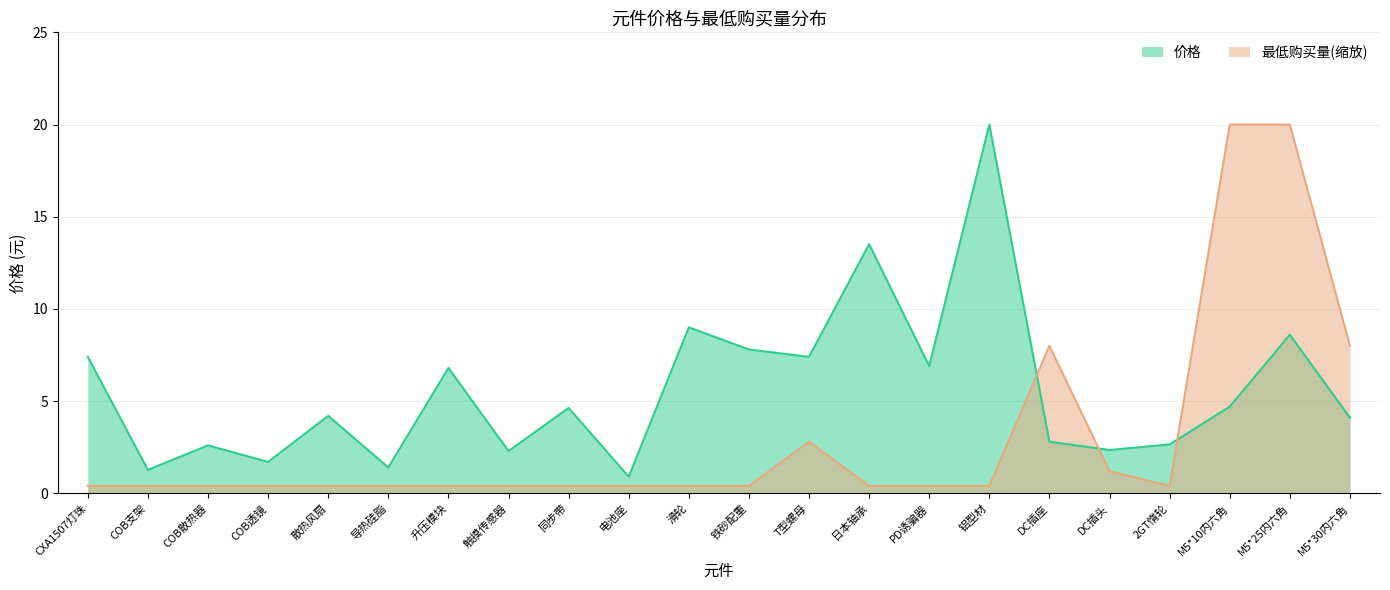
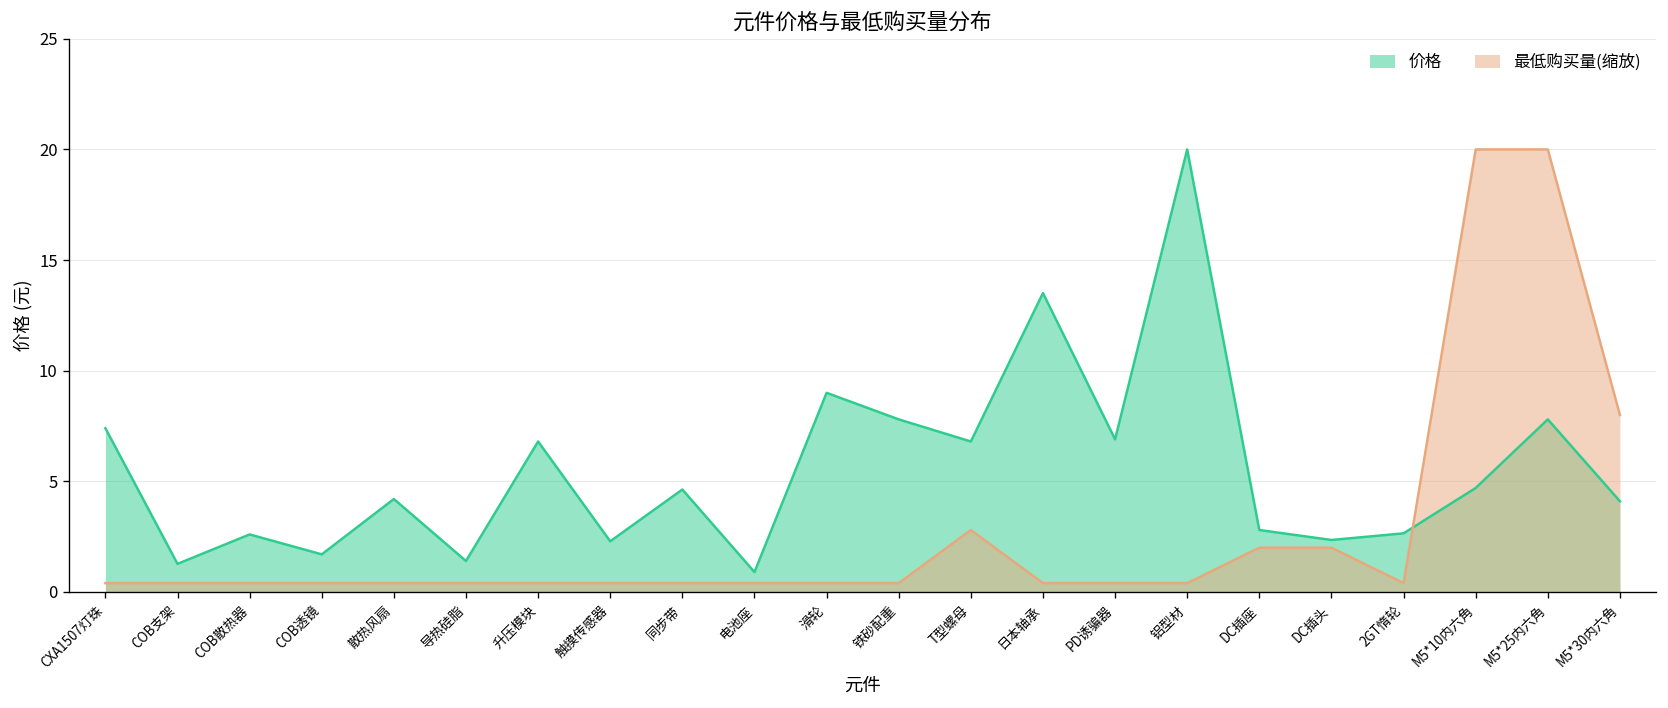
价格, T型螺母: 7.4 -> 6.8
最低购买量(缩放), DC插座: 8.0 -> 2.0
最低购买量(缩放), DC插头: 1.2 -> 2.0
价格, M5*25内六角: 8.6 -> 7.8
